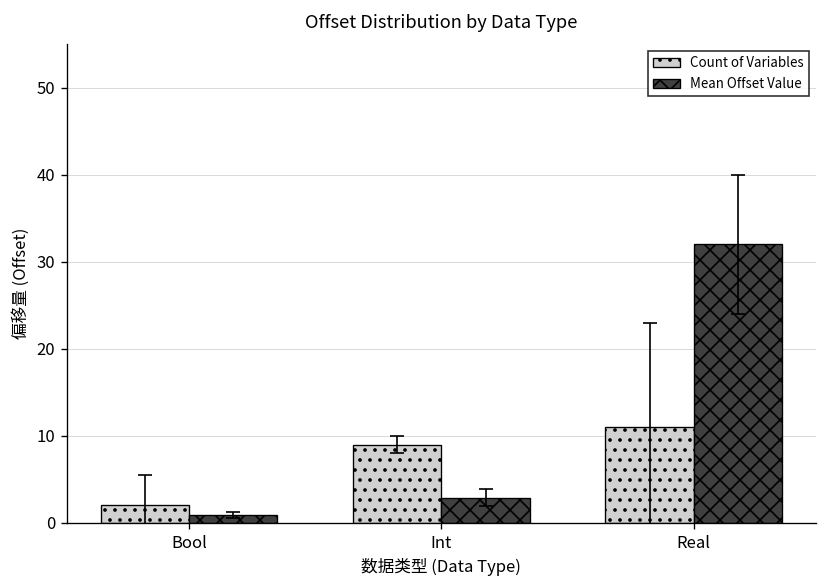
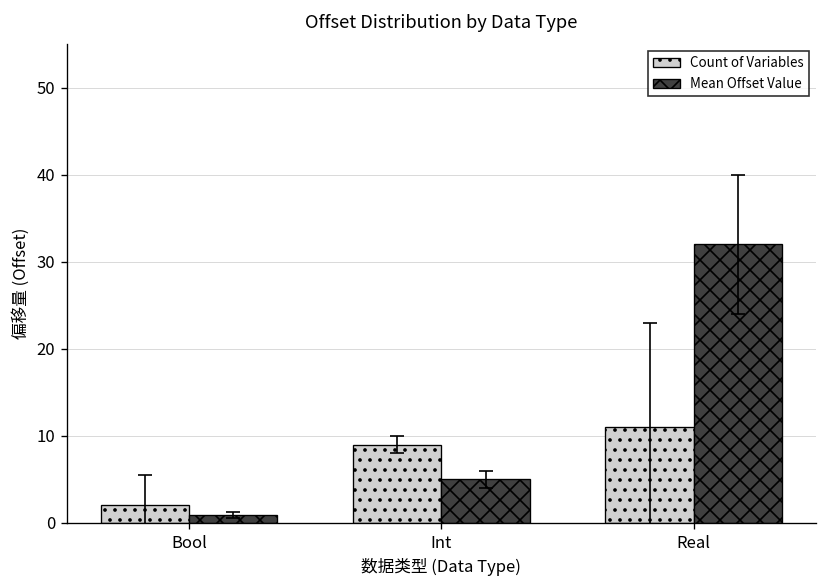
Mean Offset Value, Int: 3 -> 5
